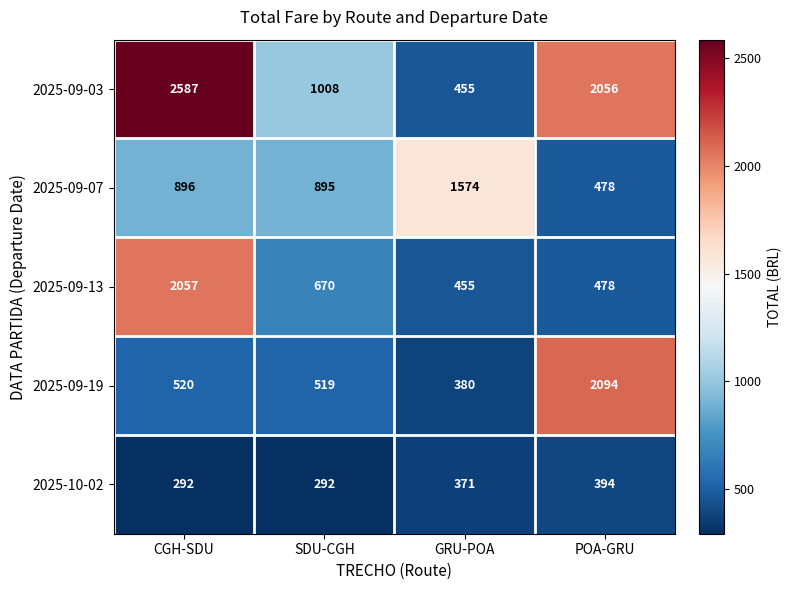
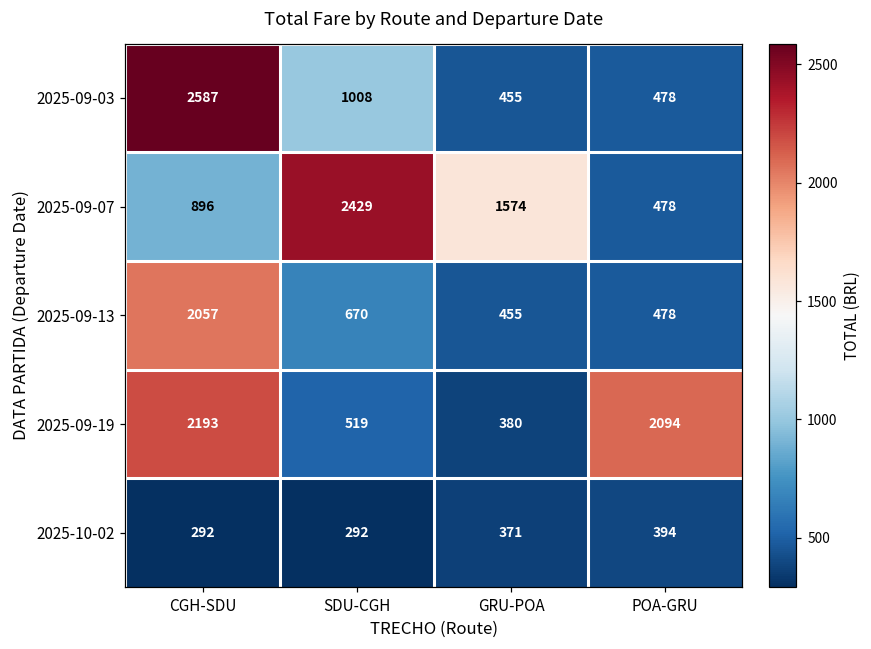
2025-09-03, POA-GRU: 2056 -> 478
2025-09-07, SDU-CGH: 895 -> 2429
2025-09-19, CGH-SDU: 520 -> 2193
